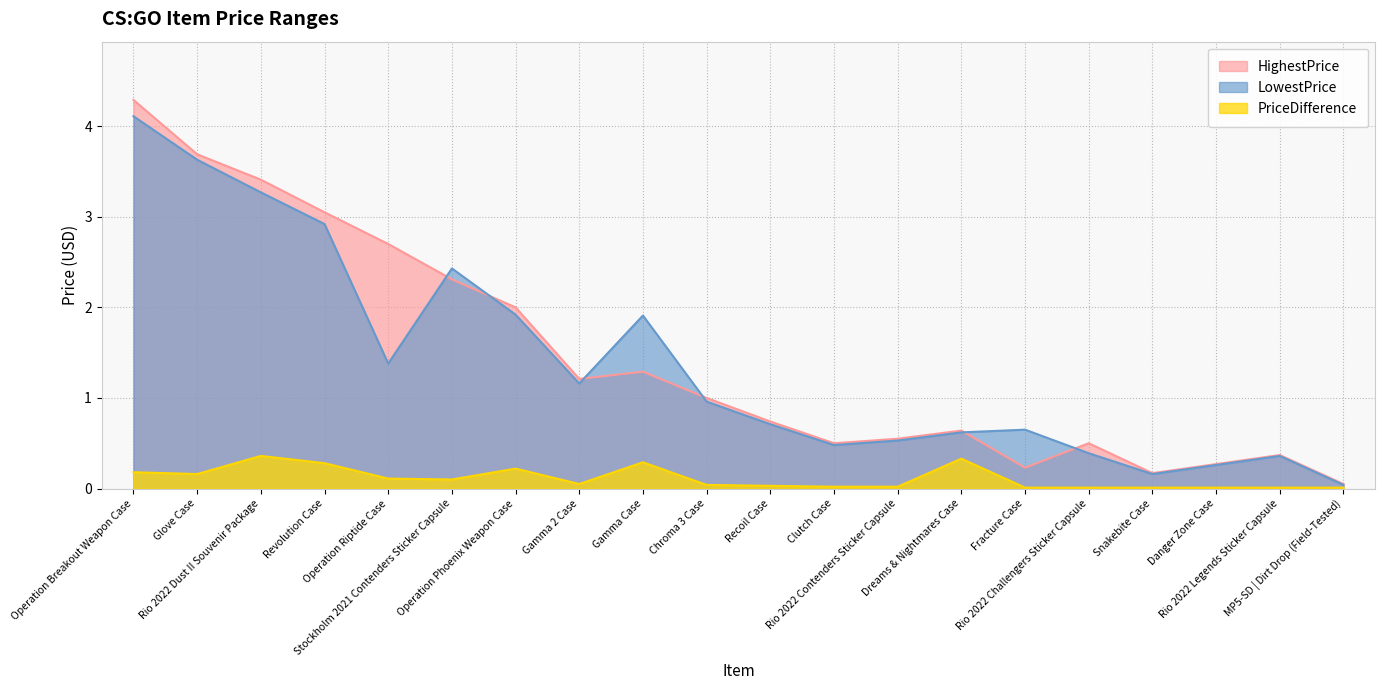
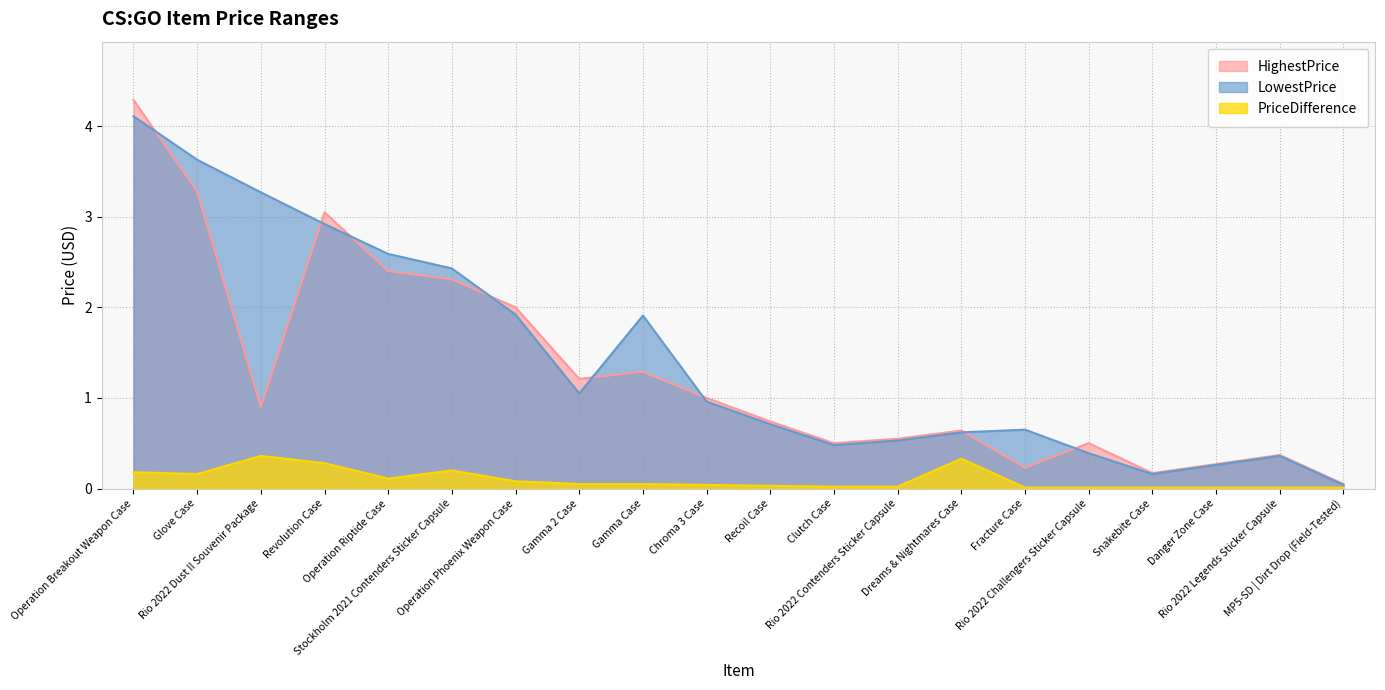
HighestPrice, Glove Case: 3.7 -> 3.3
HighestPrice, Rio 2022 Dust II Souvenir Package: 3.4 -> 0.9
HighestPrice, Operation Riptide Case: 2.7 -> 2.4
LowestPrice, Operation Riptide Case: 1.4 -> 2.6
PriceDifference, Stockholm 2021 Contenders Sticker Capsule: 0.1 -> 0.2
PriceDifference, Operation Phoenix Weapon Case: 0.2 -> 0.1
LowestPrice, Gamma 2 Case: 1.2 -> 1.1
PriceDifference, Gamma Case: 0.3 -> 0.1
